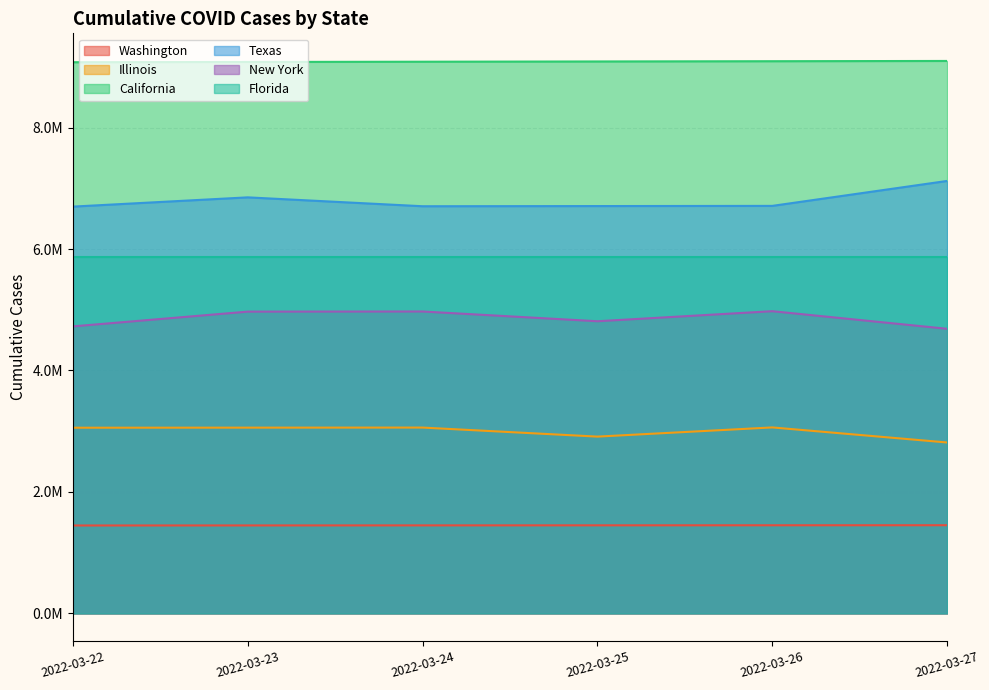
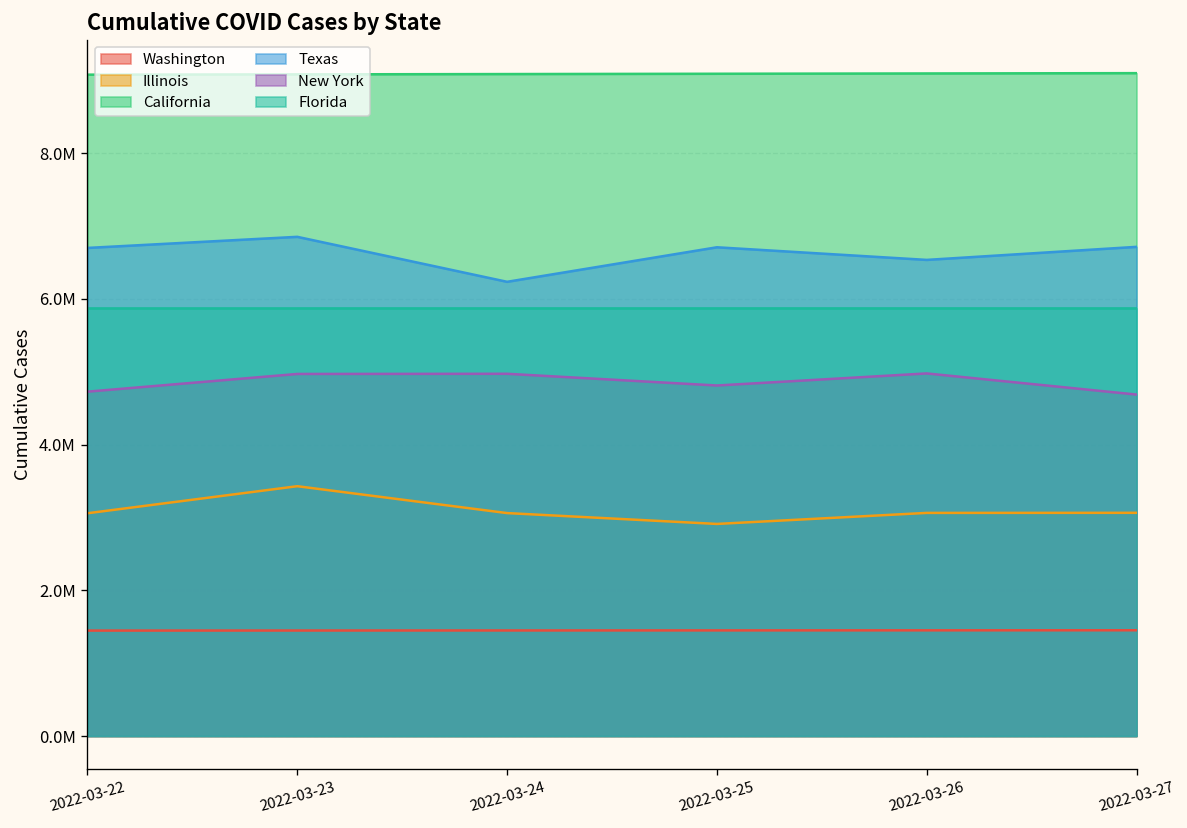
Illinois, 2022-03-23: 3100000 -> 3400000
Texas, 2022-03-24: 6700000 -> 6200000
Texas, 2022-03-26: 6700000 -> 6500000
Illinois, 2022-03-27: 2800000 -> 3100000
Texas, 2022-03-27: 7100000 -> 6700000
